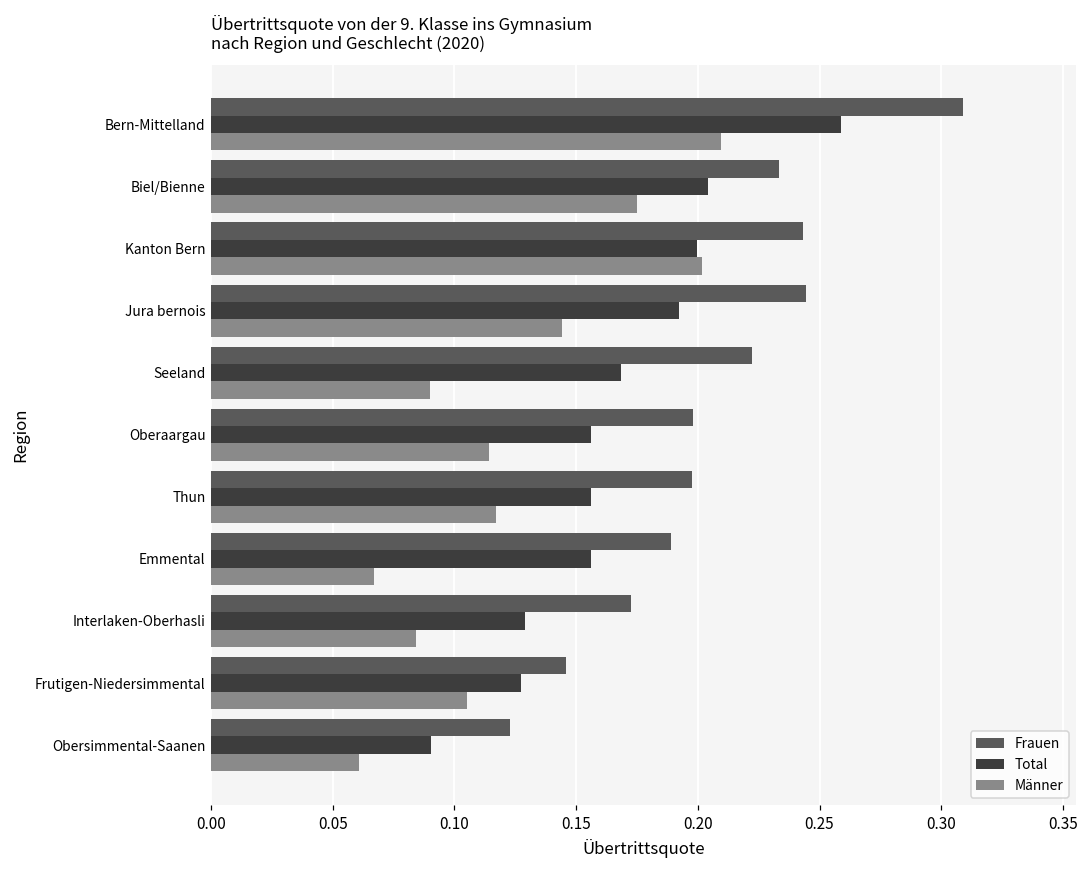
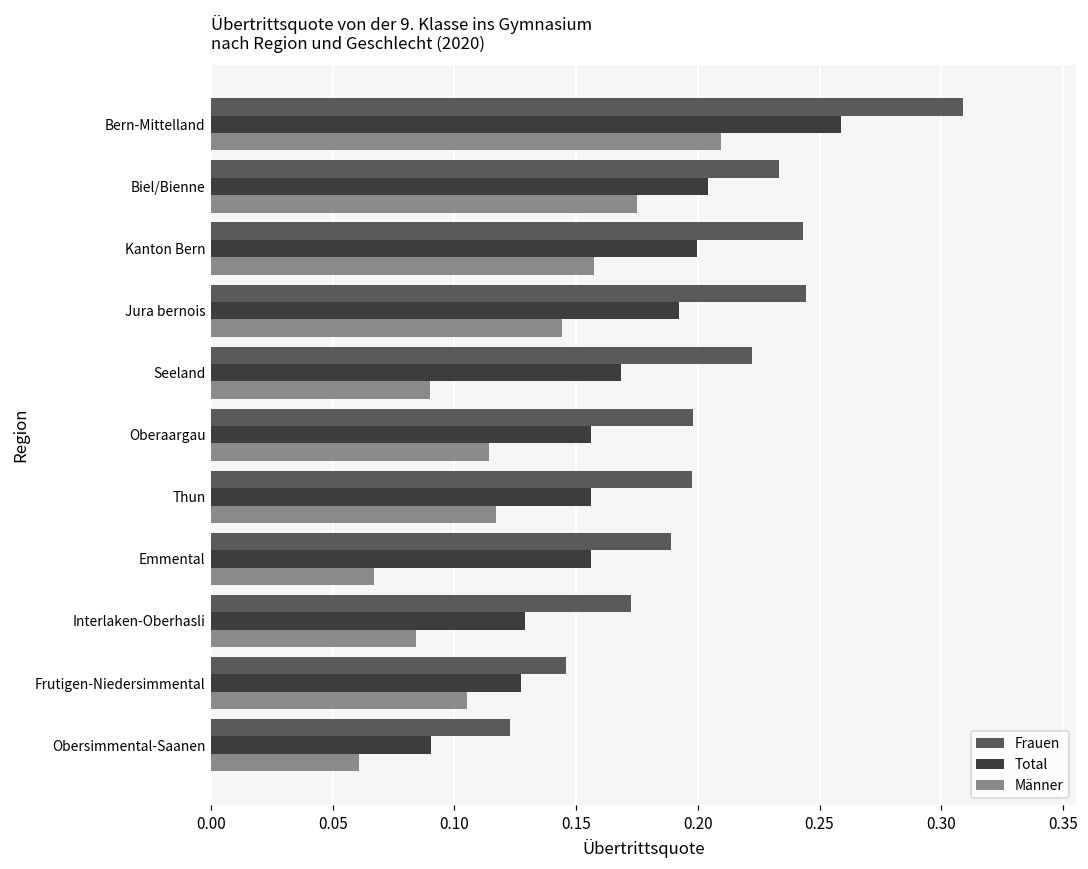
Männer, Kanton Bern: 0.202 -> 0.157
